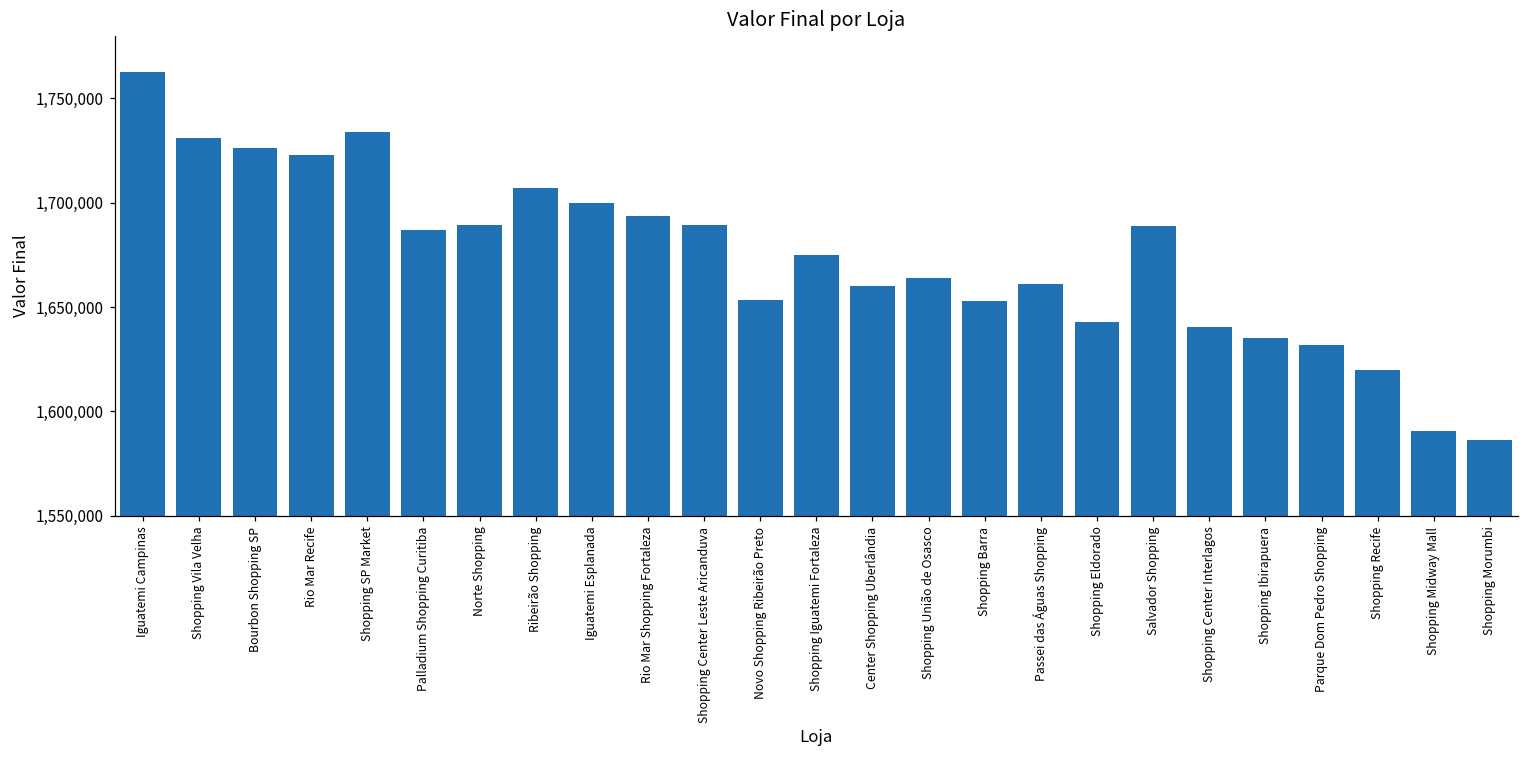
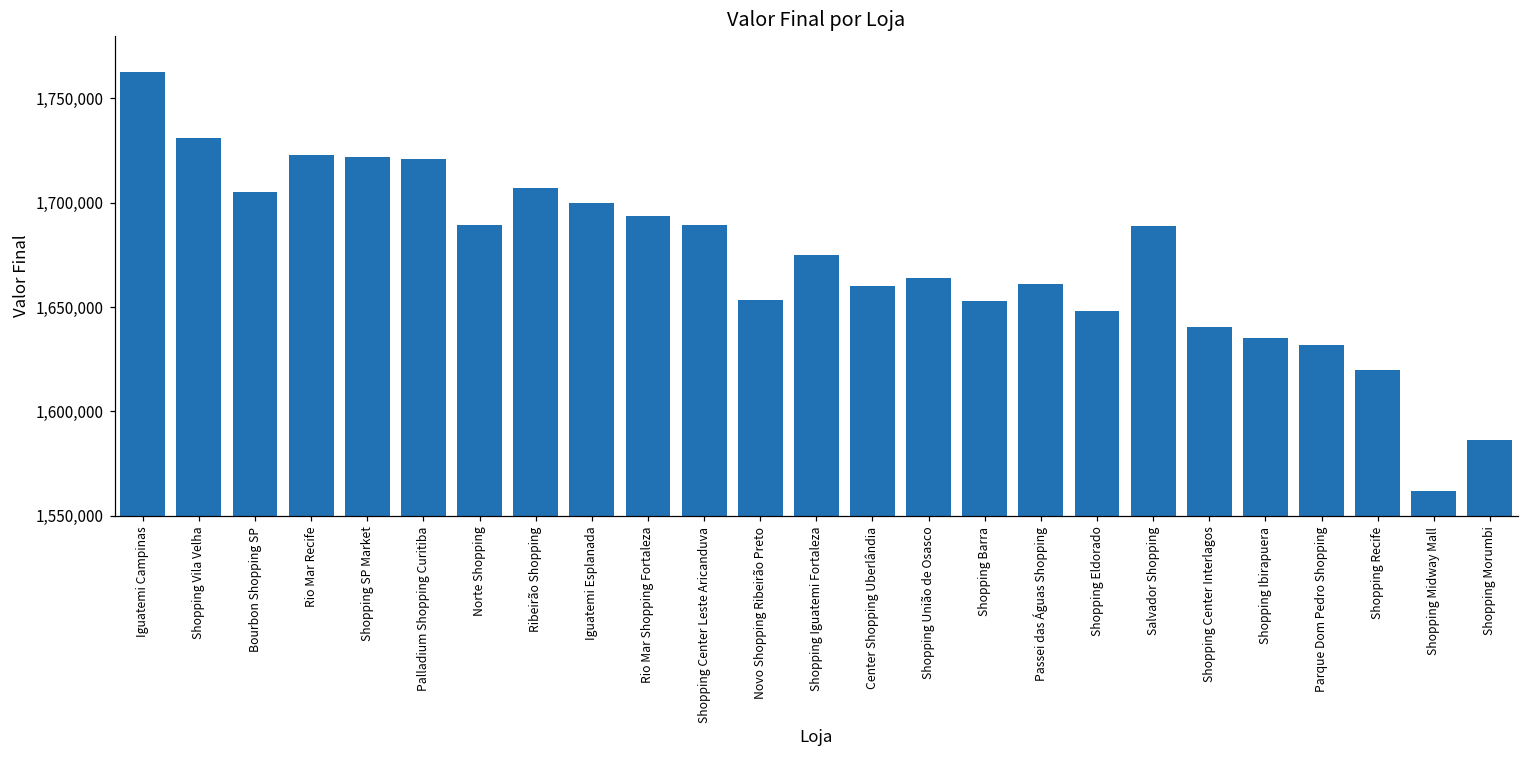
Bourbon Shopping SP: 1,726,000 -> 1,705,000
Shopping SP Market: 1,734,000 -> 1,722,000
Palladium Shopping Curitiba: 1,687,000 -> 1,721,000
Shopping Eldorado: 1,643,000 -> 1,648,000
Shopping Midway Mall: 1,590,000 -> 1,562,000
